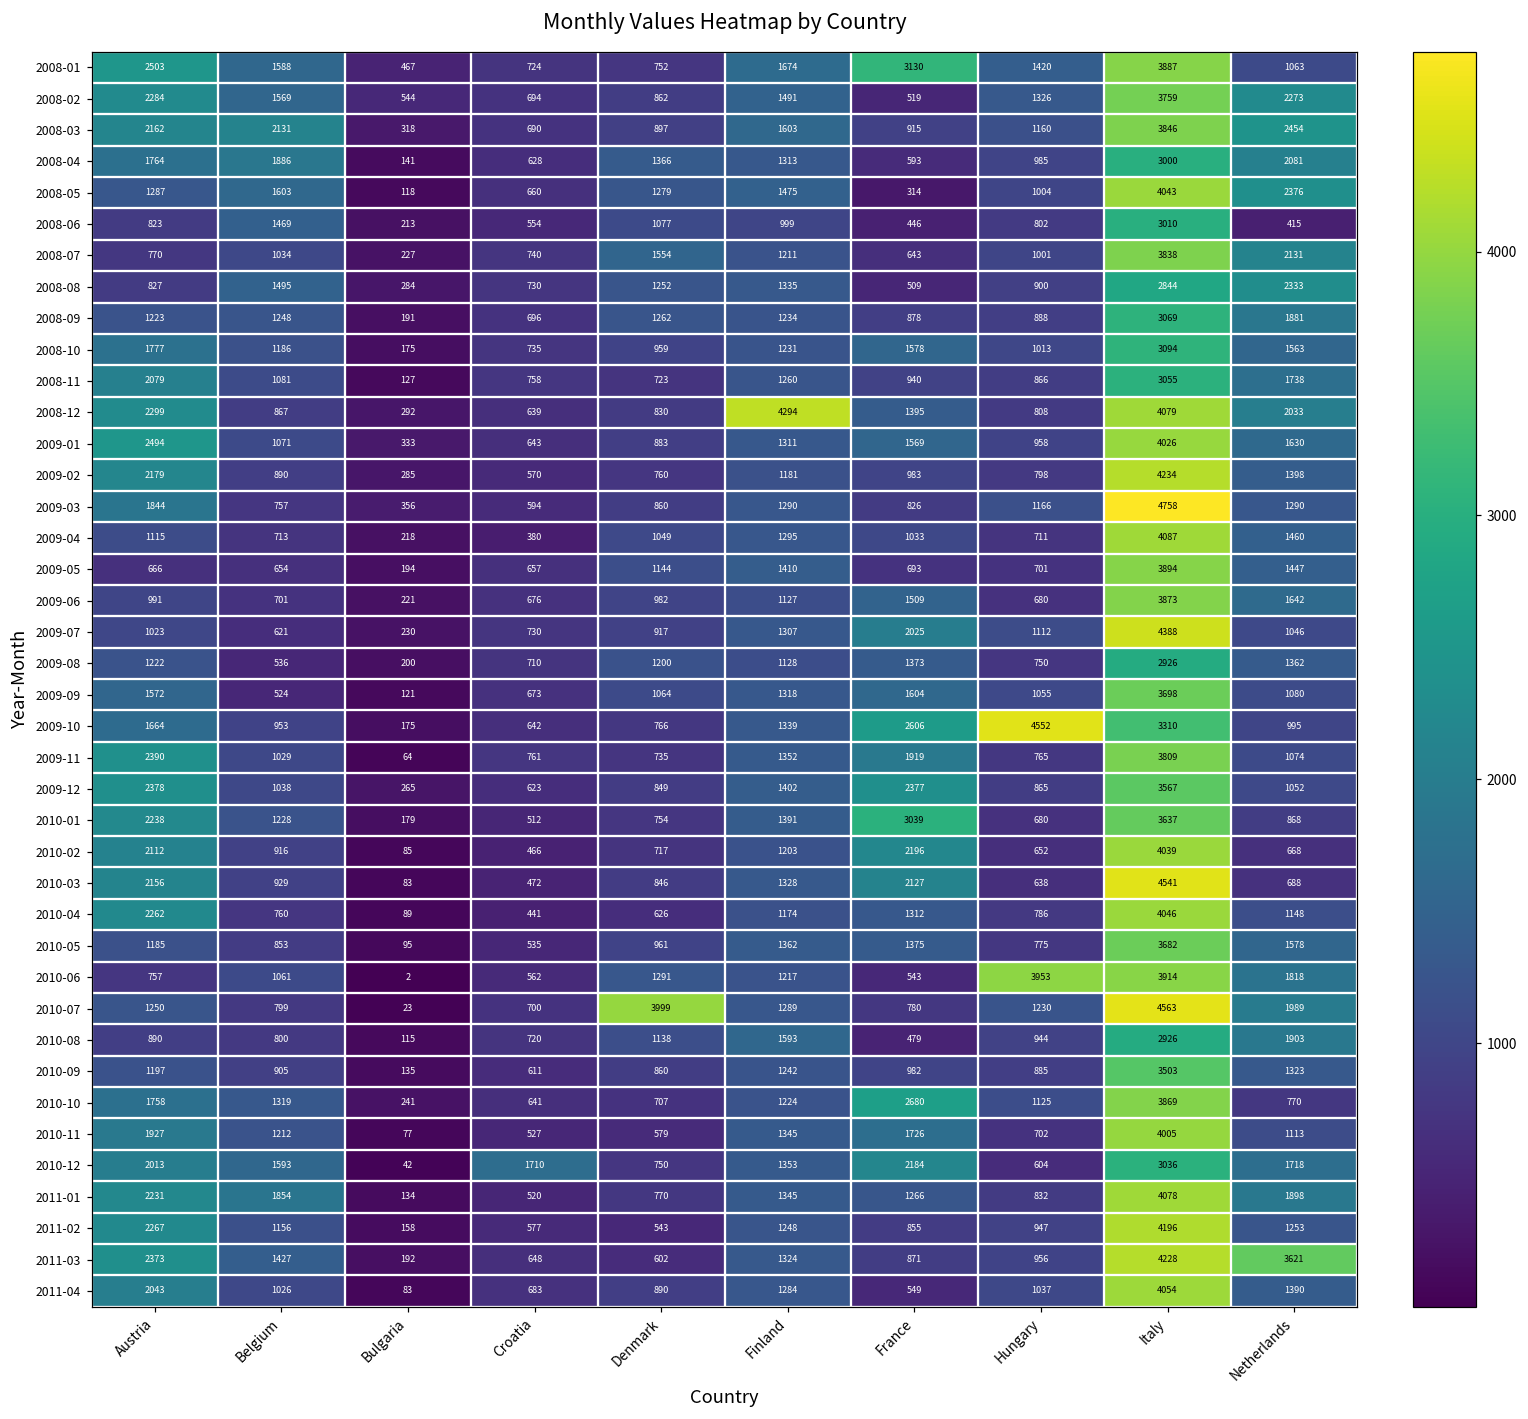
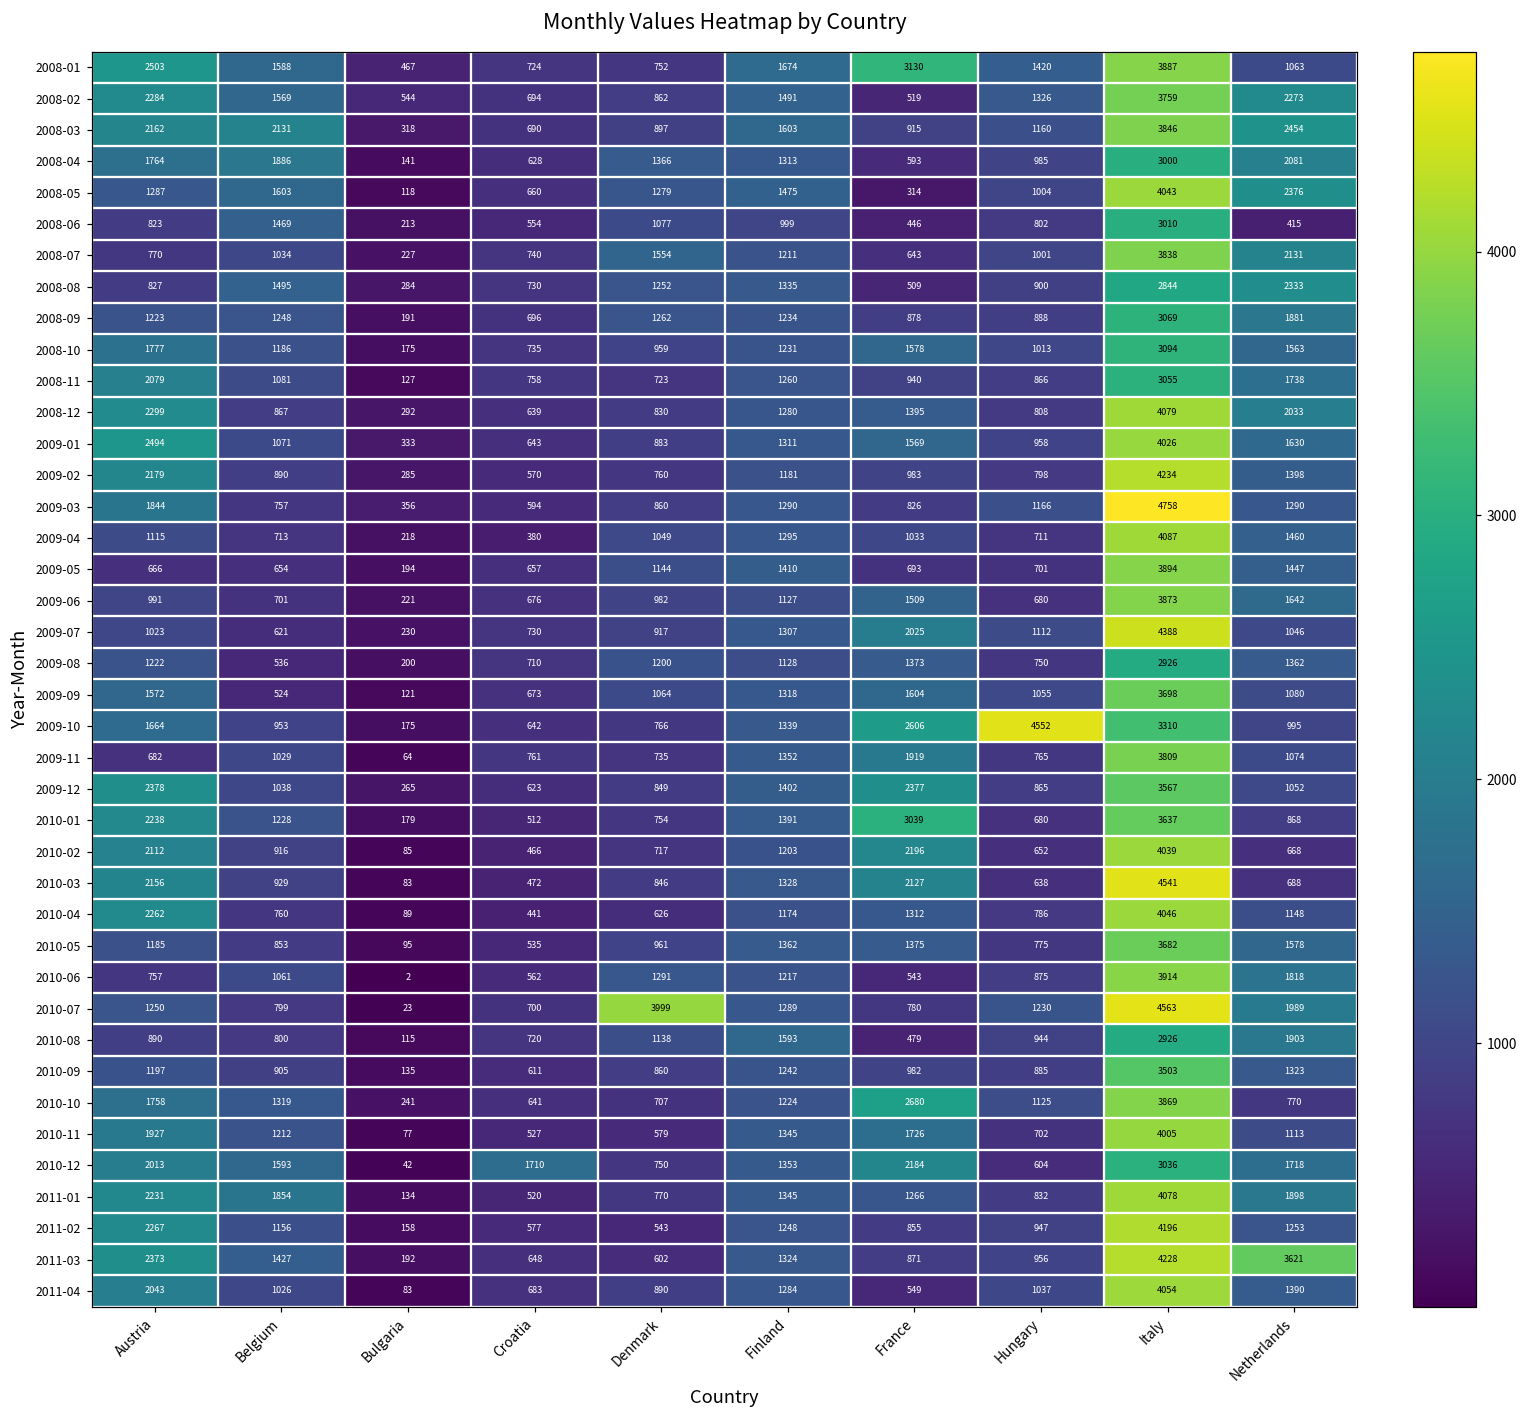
2008-12, Finland: 4294 -> 1280
2009-11, Austria: 2390 -> 682
2010-06, Hungary: 3953 -> 875
